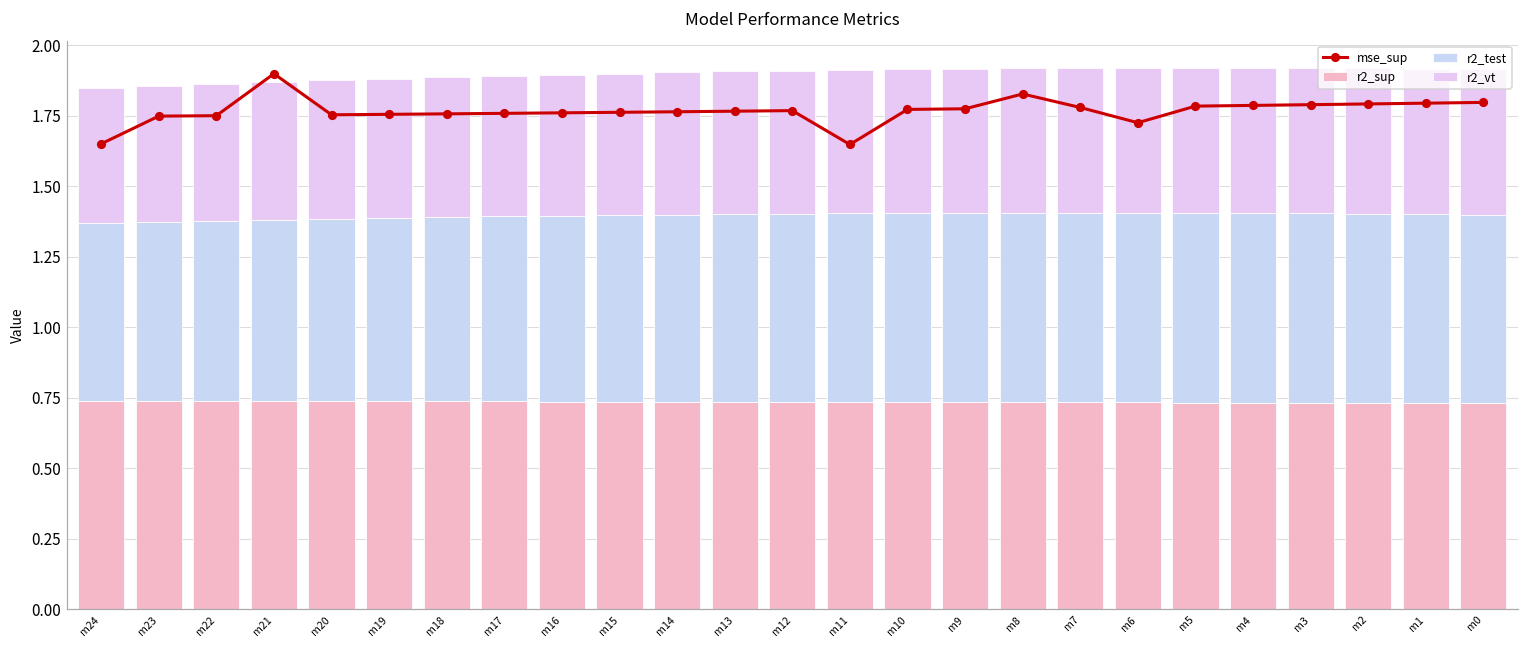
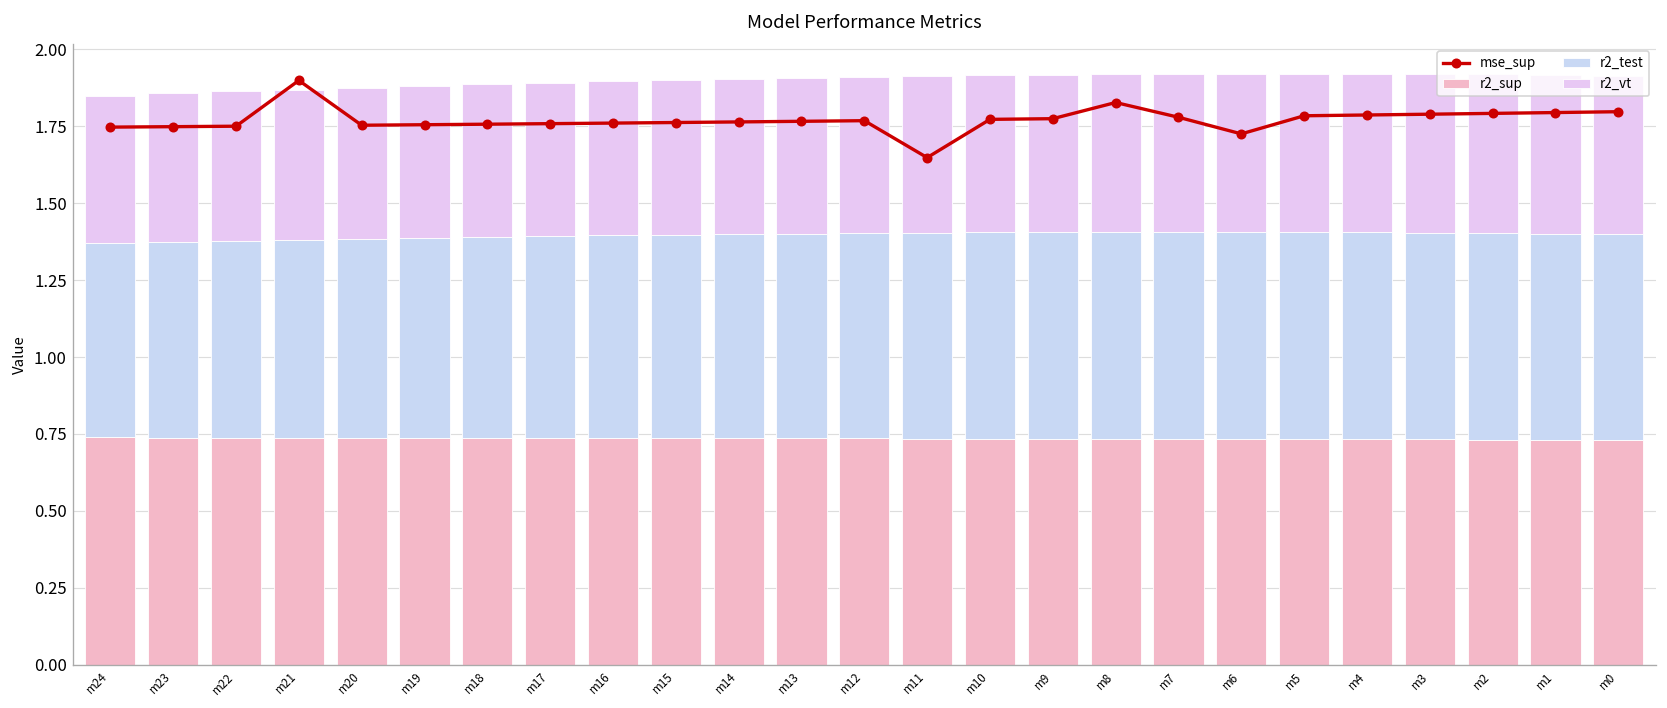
mse_sup, m24: 1.65 -> 1.75
